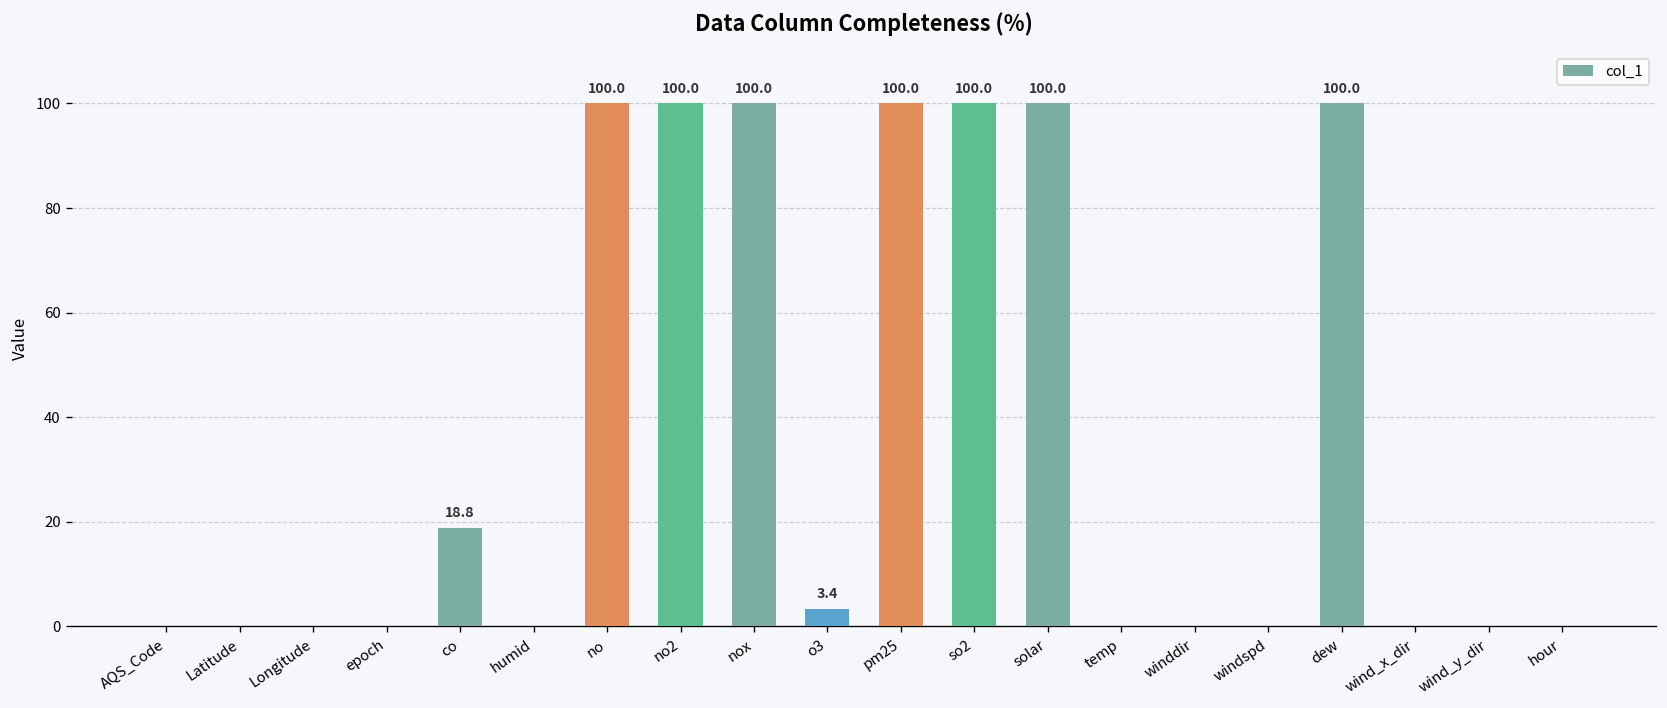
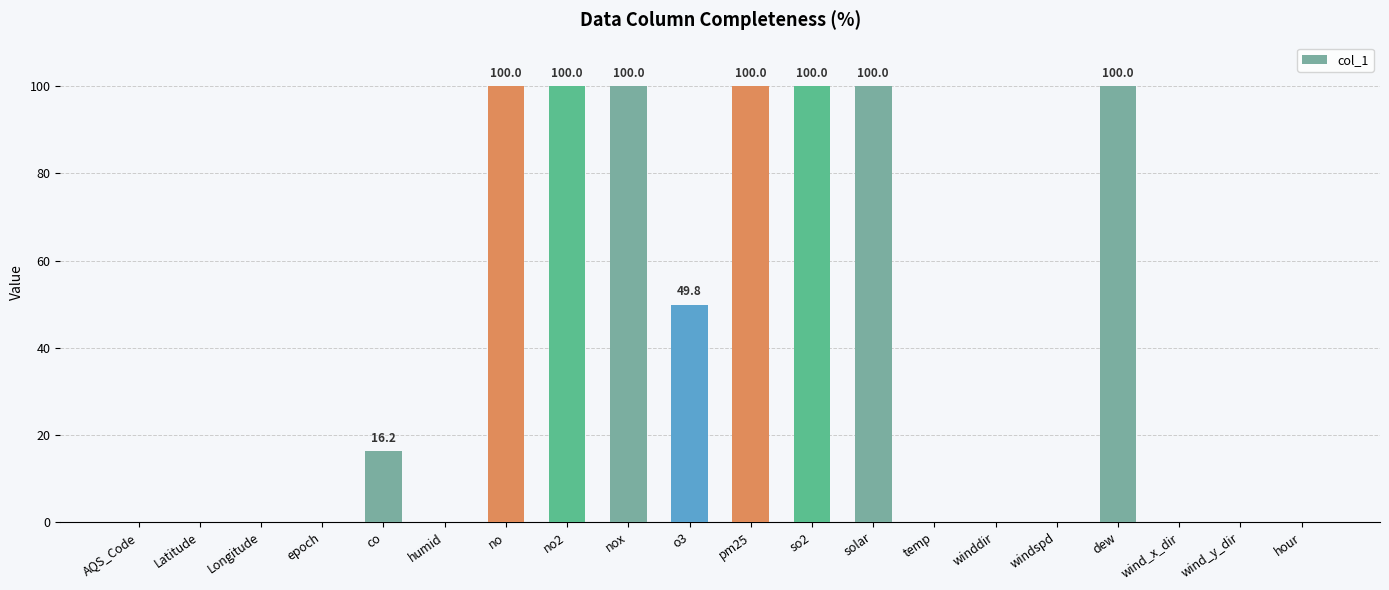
co: 18.8 -> 16.2
o3: 3.4 -> 49.8
